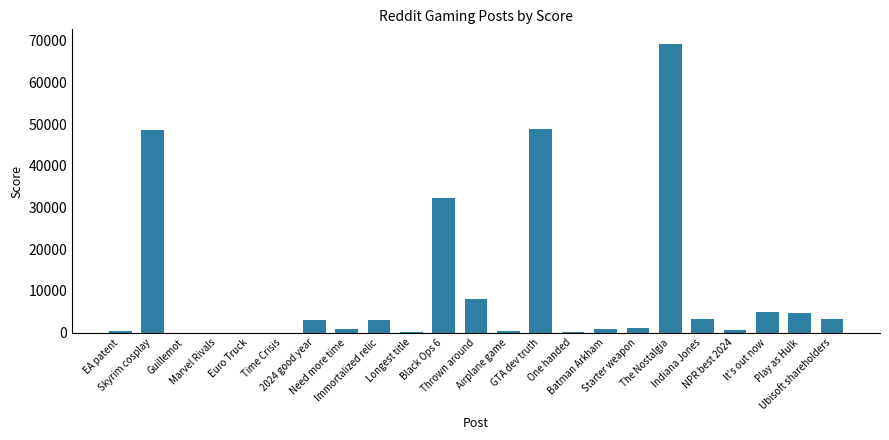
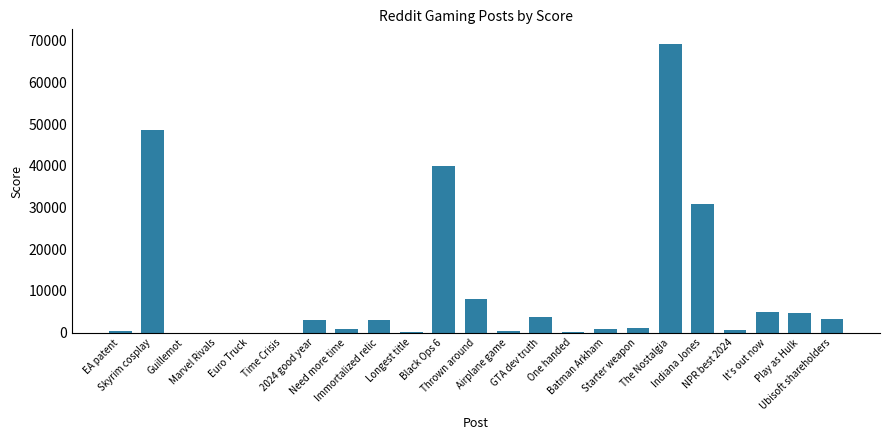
Black Ops 6: 32000 -> 40000
GTA dev truth: 49000 -> 4000
Indiana Jones: 3000 -> 31000
